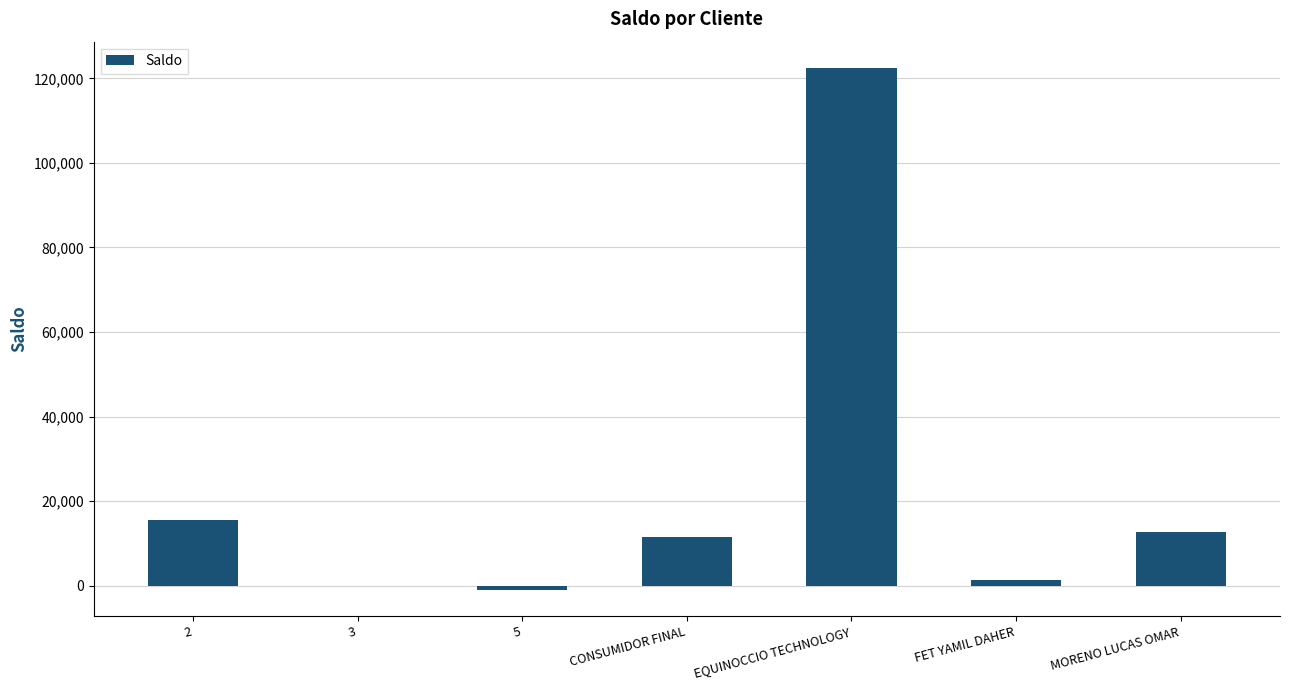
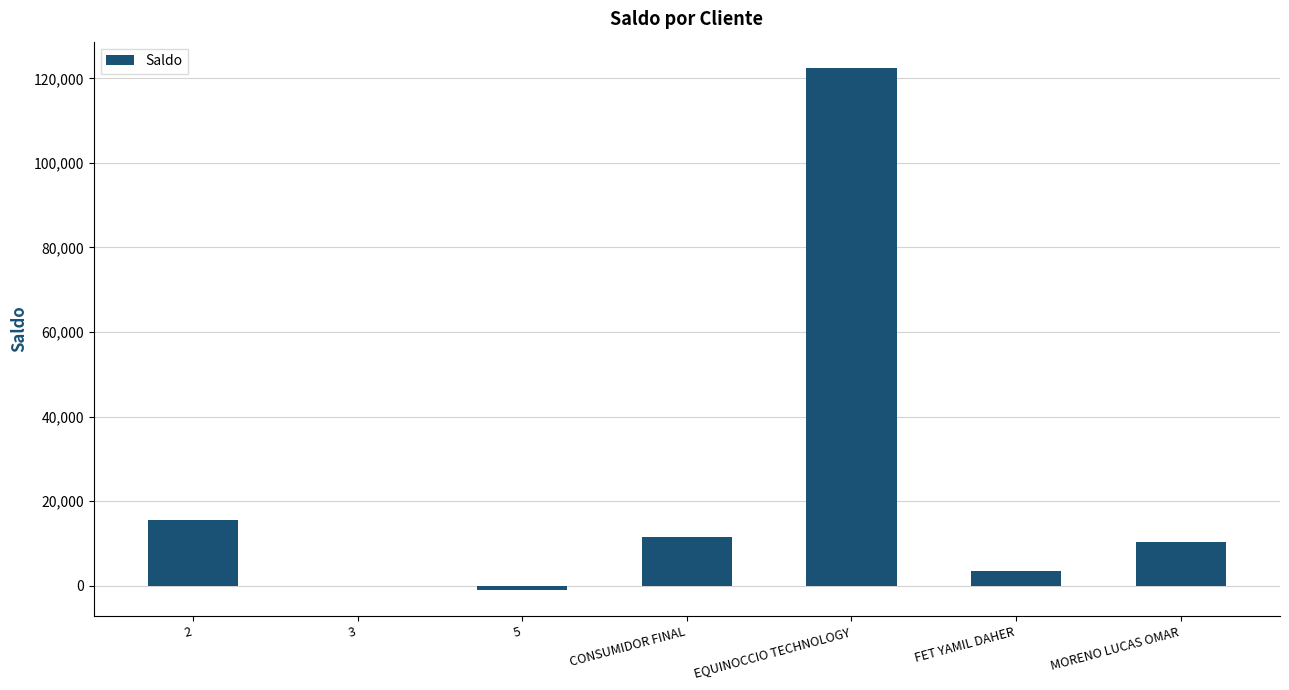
FET YAMIL DAHER: 1,000 -> 3,000
MORENO LUCAS OMAR: 13,000 -> 10,000
